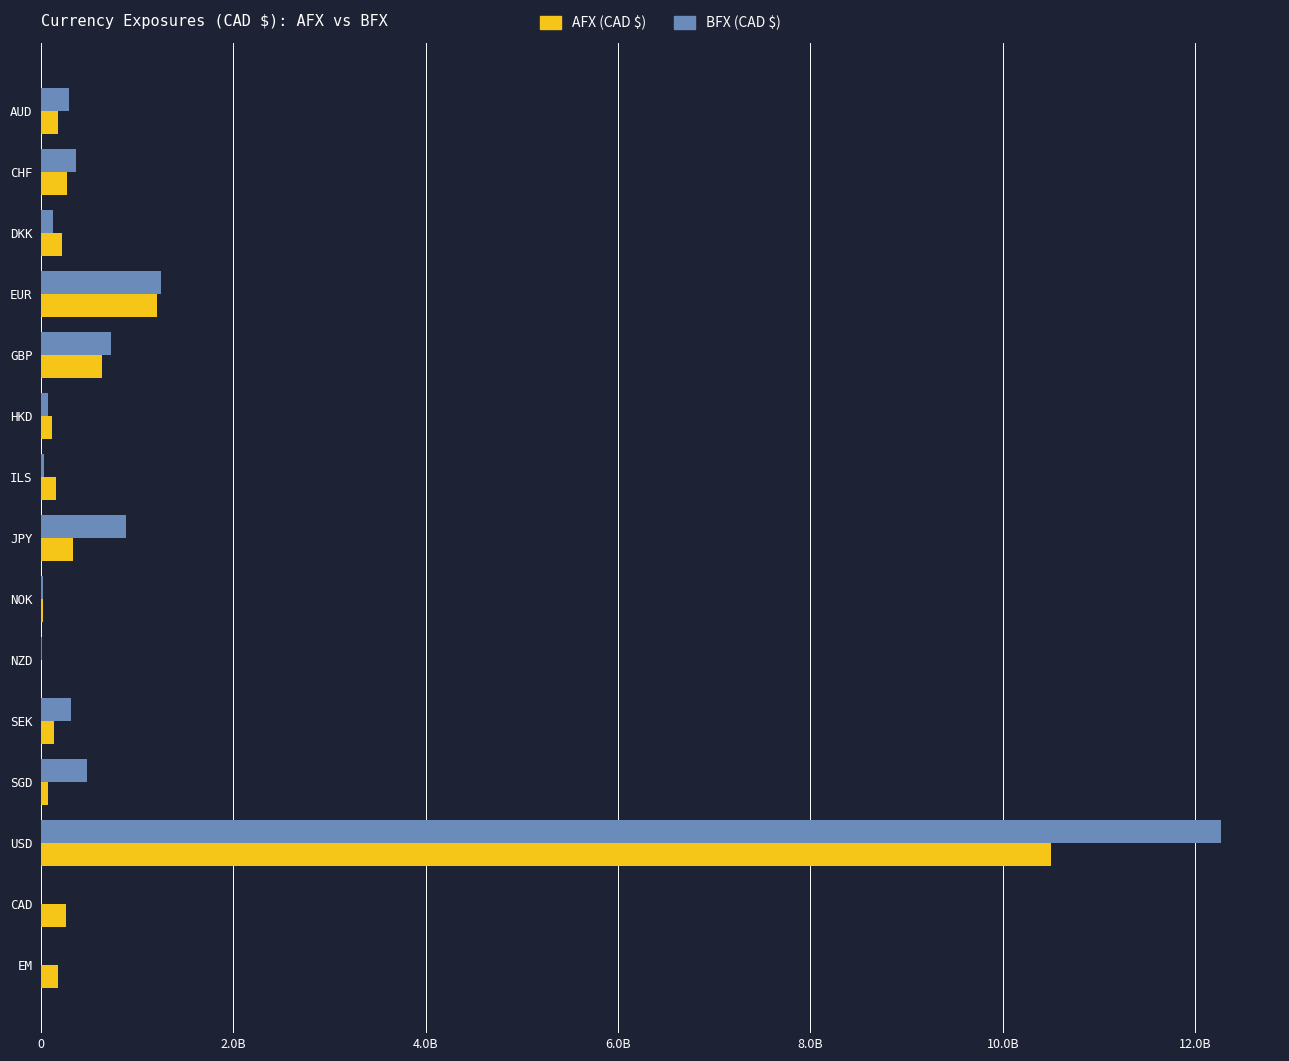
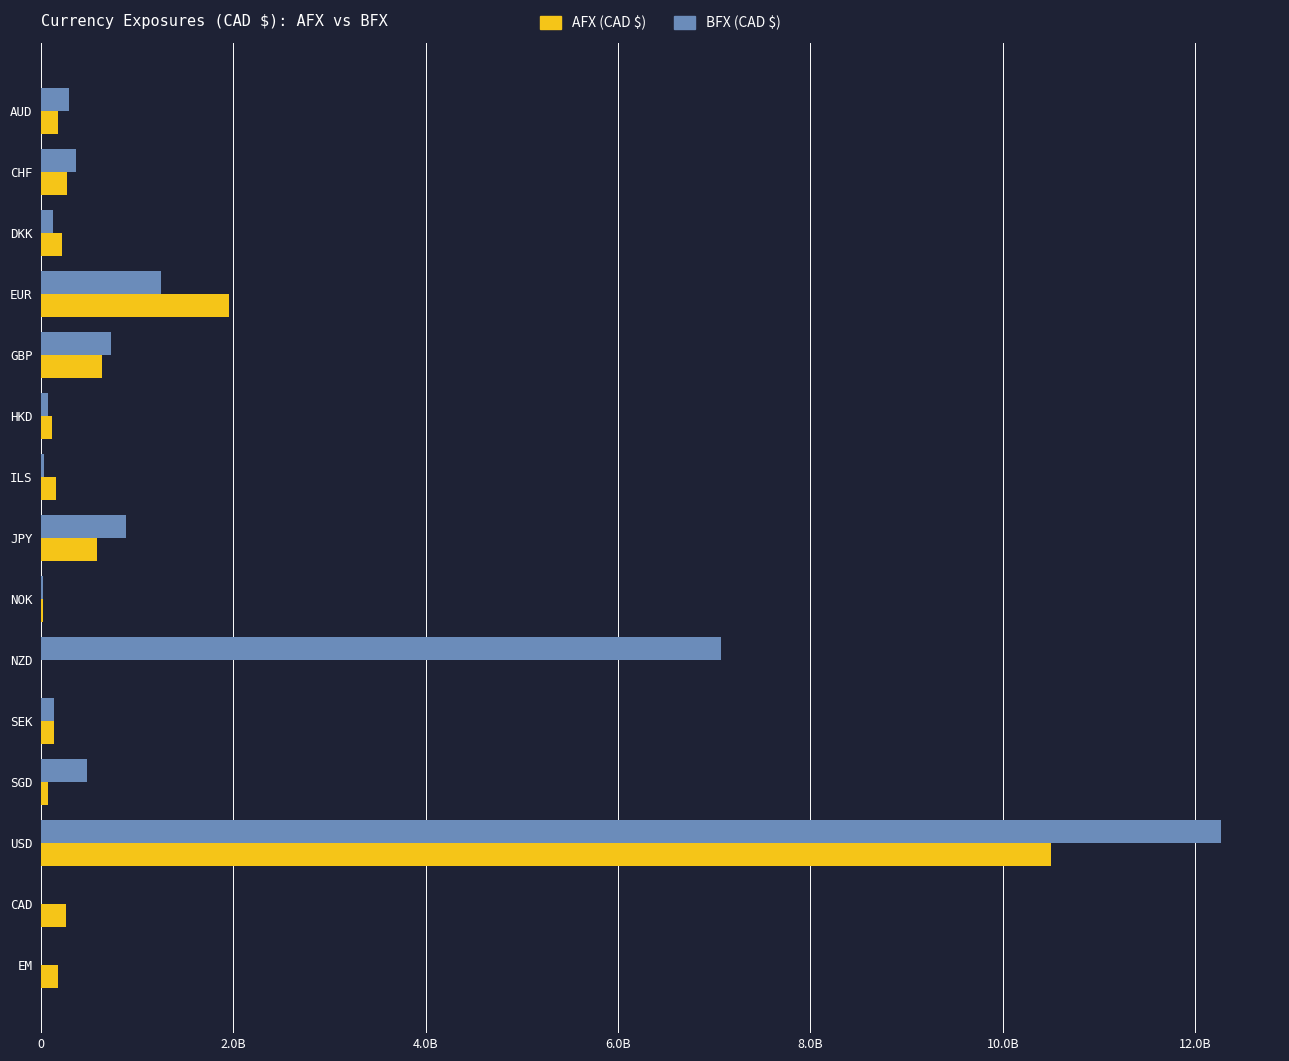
AFX (CAD $), EUR: 1200000000 -> 2000000000
AFX (CAD $), JPY: 300000000 -> 600000000
BFX (CAD $), NZD: 0 -> 7100000000
BFX (CAD $), SEK: 300000000 -> 100000000
